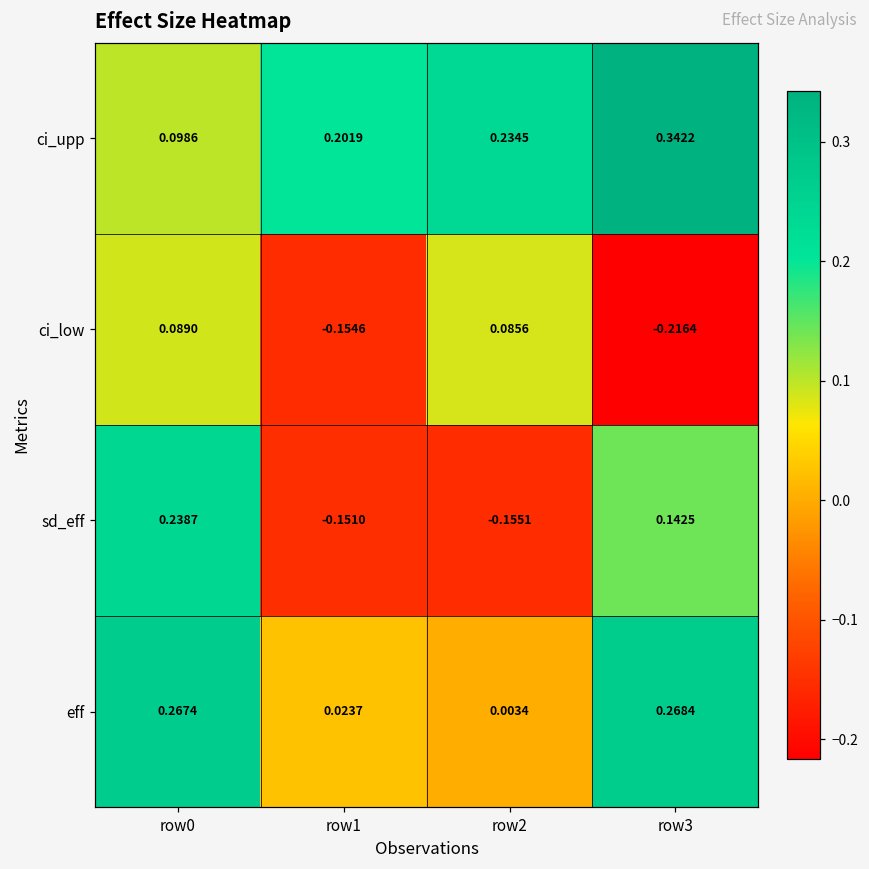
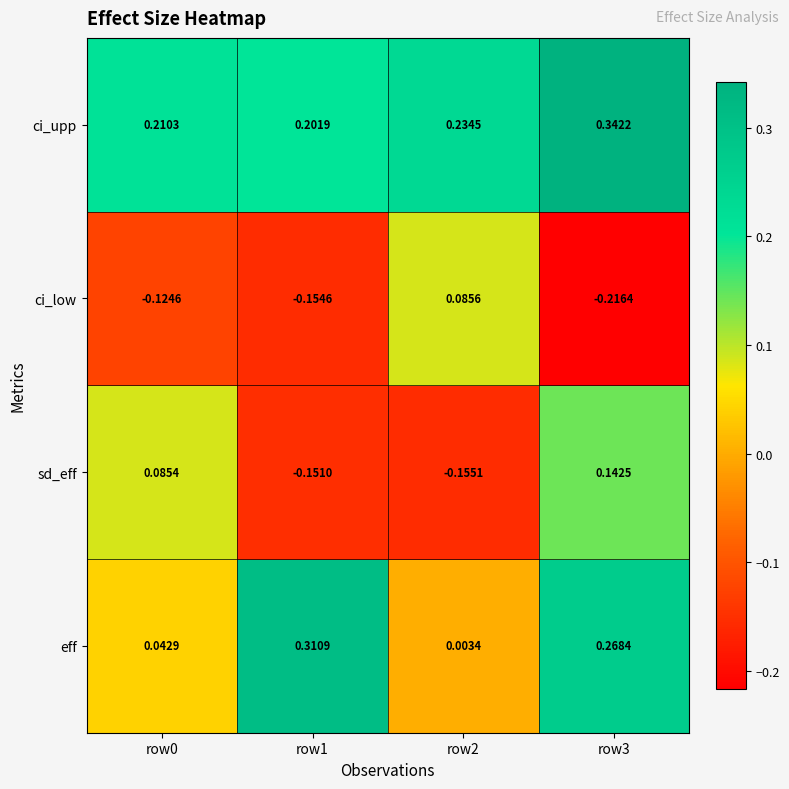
ci_upp, row0: 0.0986 -> 0.2103
ci_low, row0: 0.0890 -> -0.1246
sd_eff, row0: 0.2387 -> 0.0854
eff, row0: 0.2674 -> 0.0429
eff, row1: 0.0237 -> 0.3109
